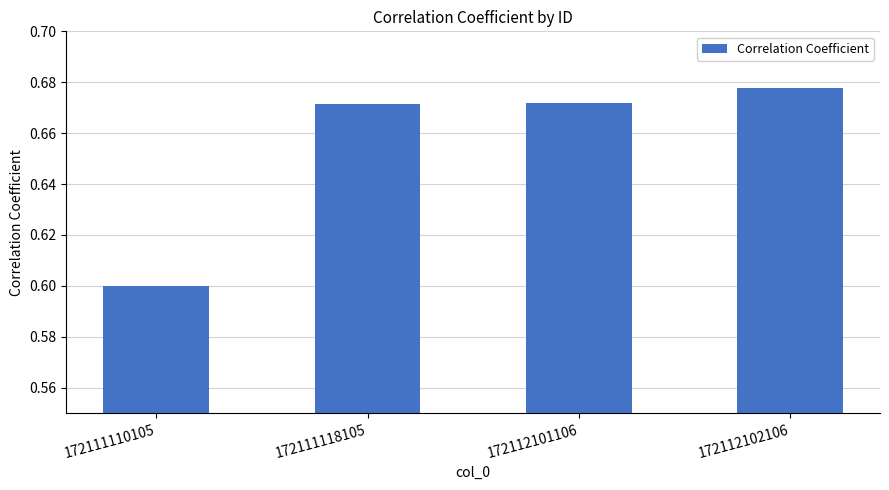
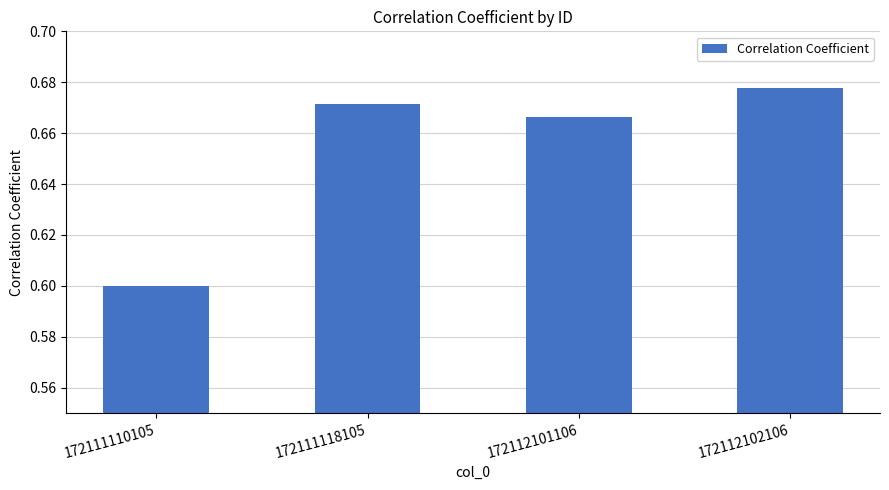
172112101106: 0.672 -> 0.666
